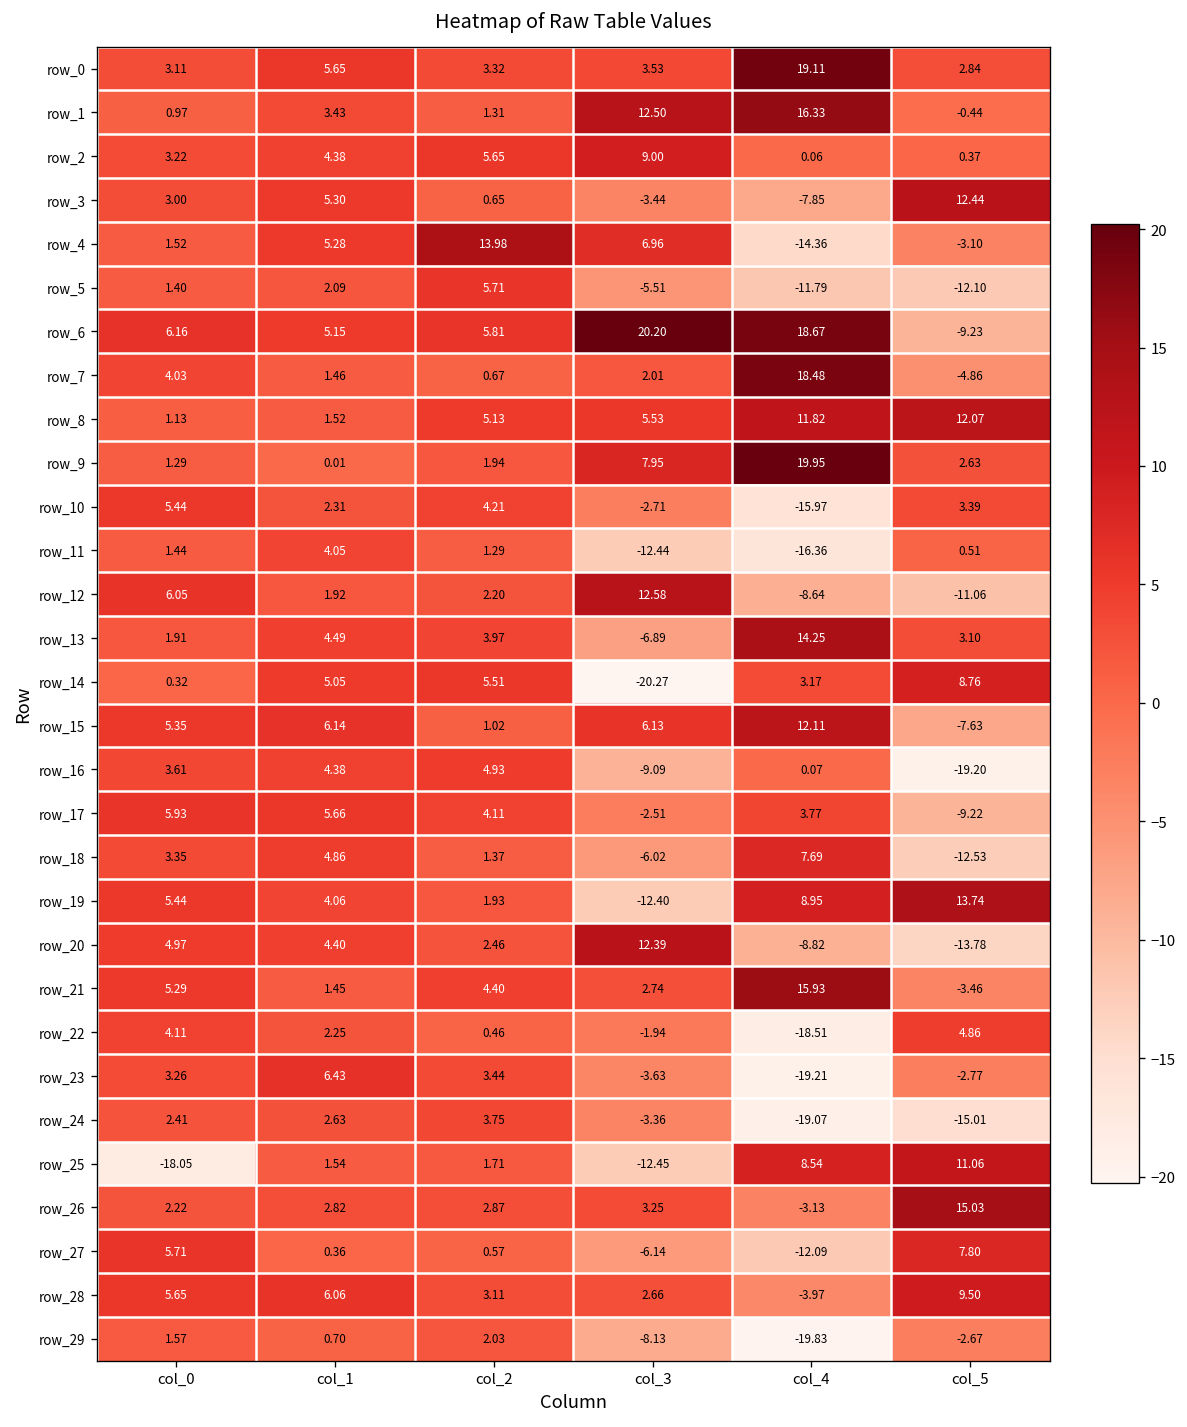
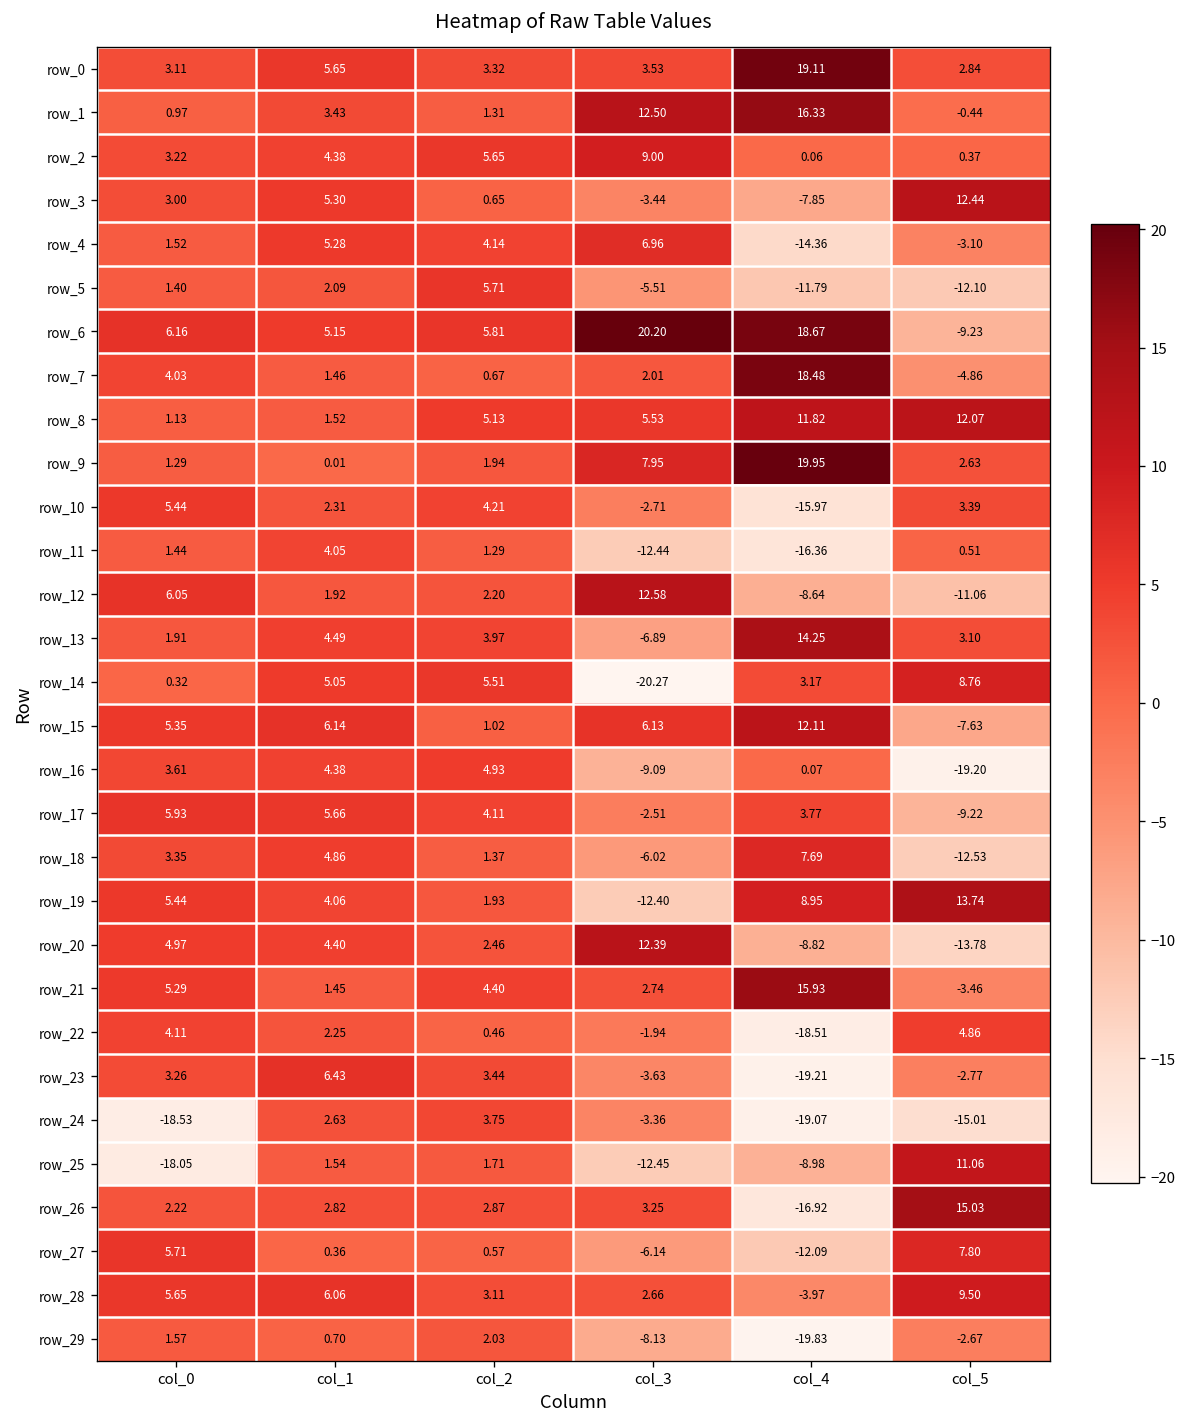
row_4, col_2: 13.98 -> 4.14
row_24, col_0: 2.41 -> -18.53
row_25, col_4: 8.54 -> -8.98
row_26, col_4: -3.13 -> -16.92
